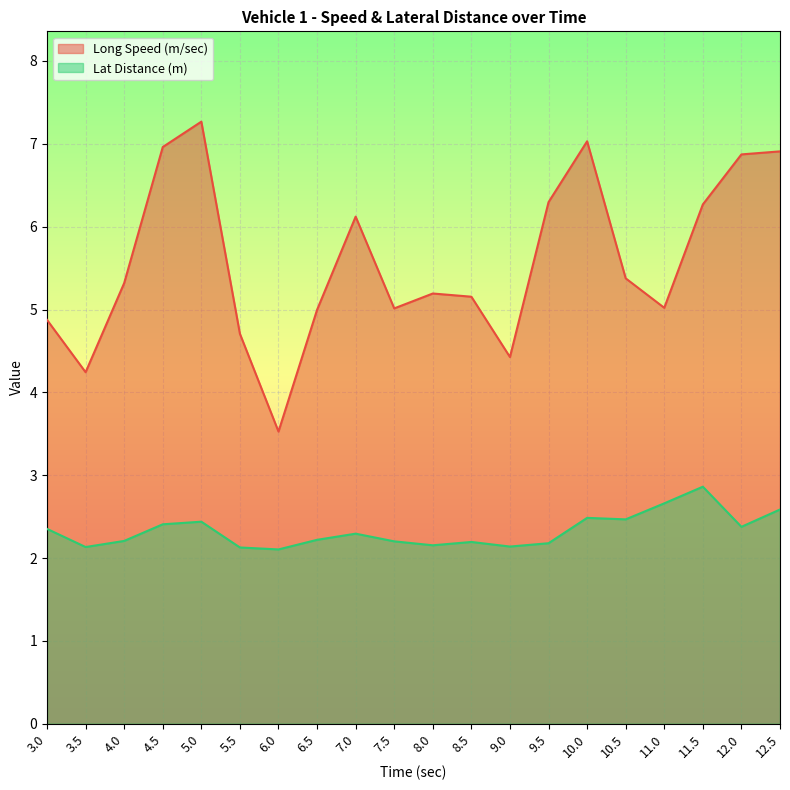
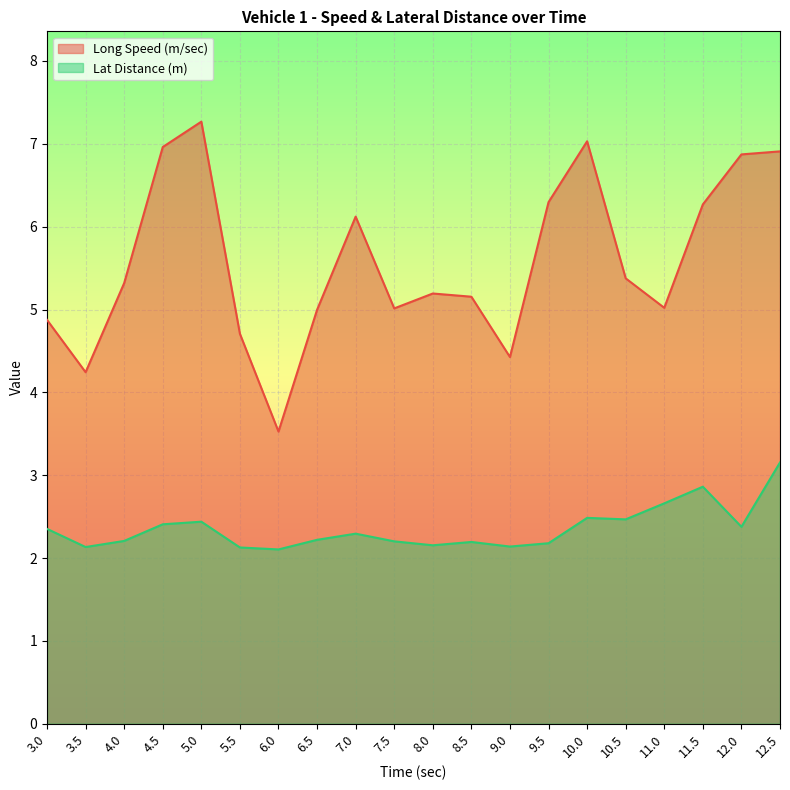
Lat Distance (m), 12.5: 2.6 -> 3.2
